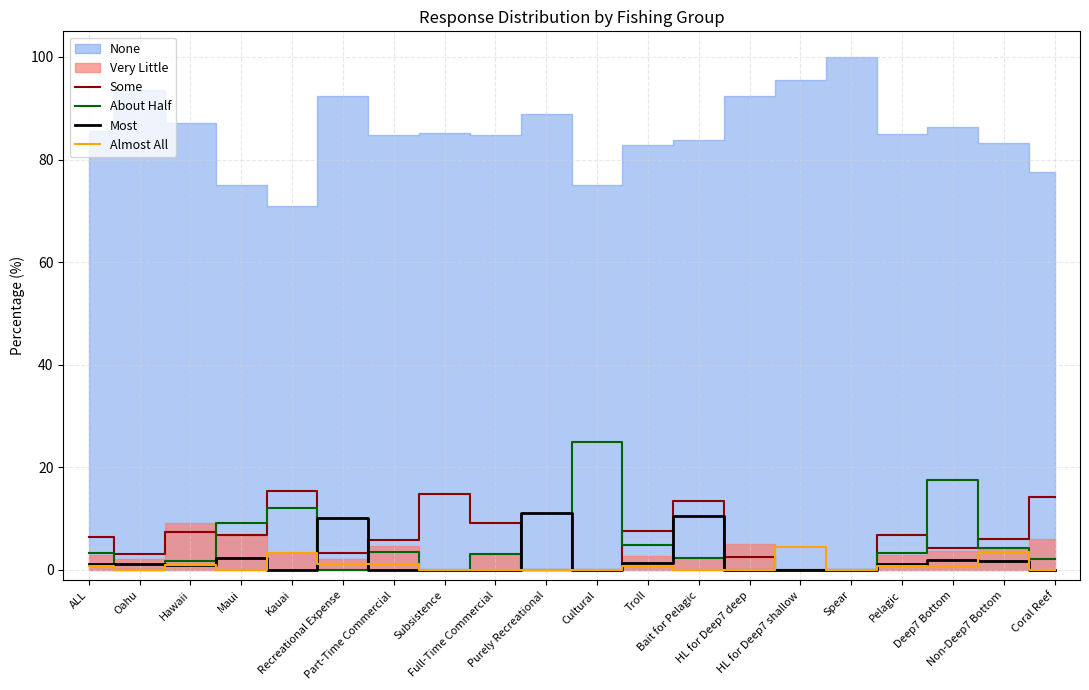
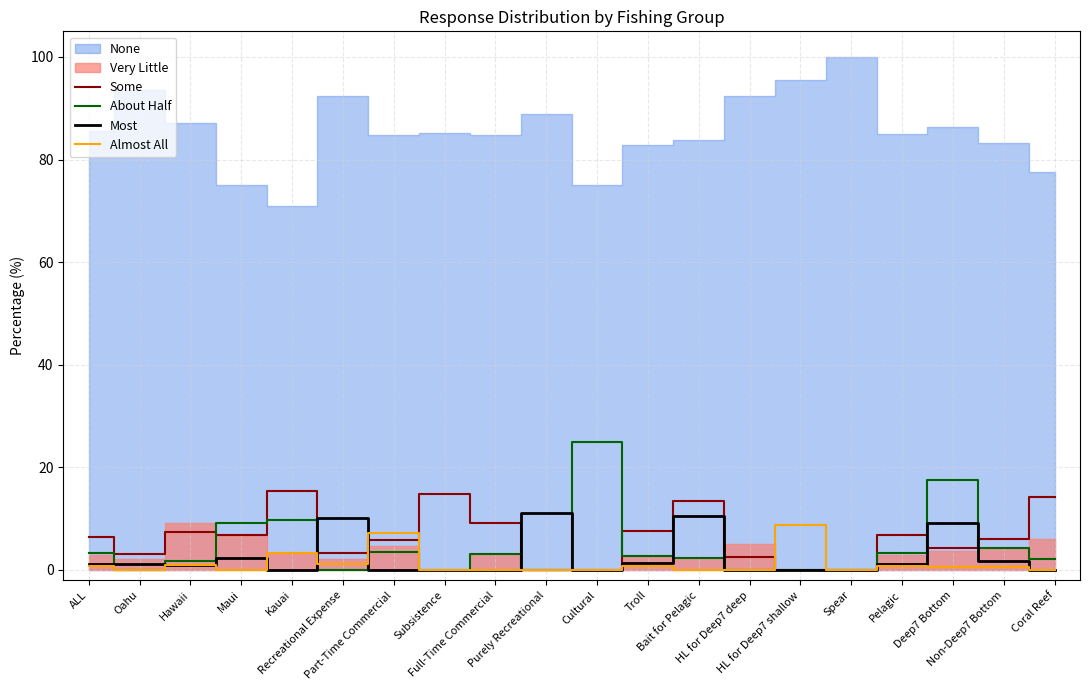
About Half, Kauai: 12 -> 10
Almost All, Part-Time Commercial: 1 -> 7
About Half, Troll: 5 -> 3
Almost All, HL for Deep7 shallow: 5 -> 9
Most, Deep7 Bottom: 2 -> 9
Almost All, Non-Deep7 Bottom: 3 -> 1
